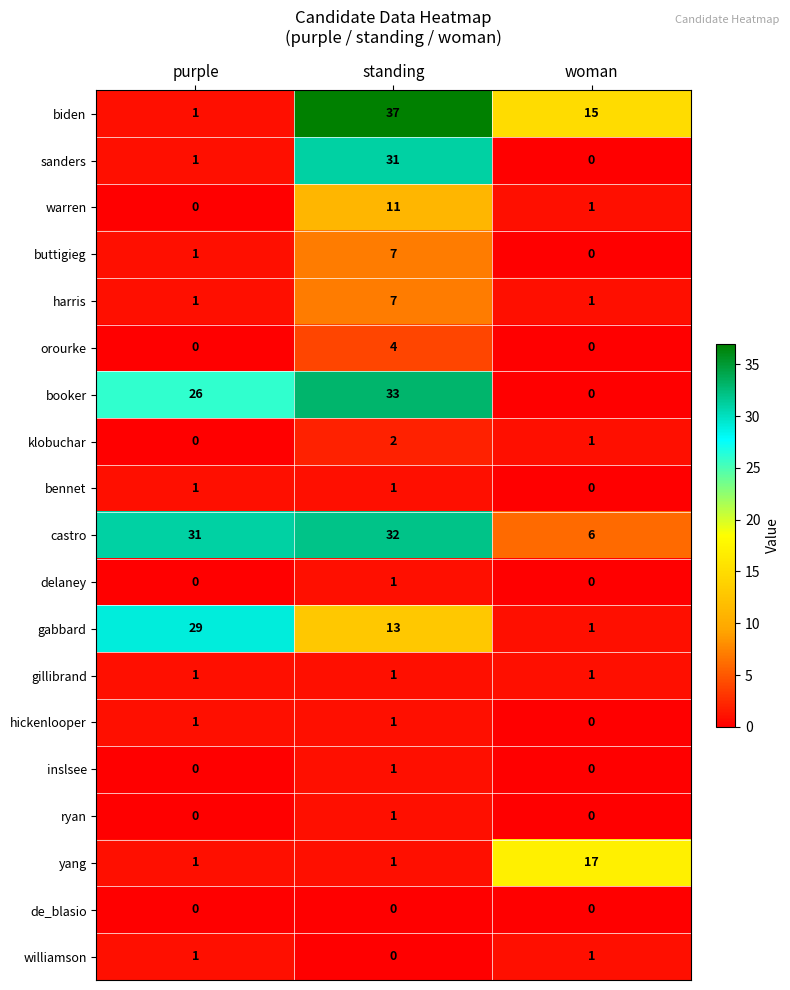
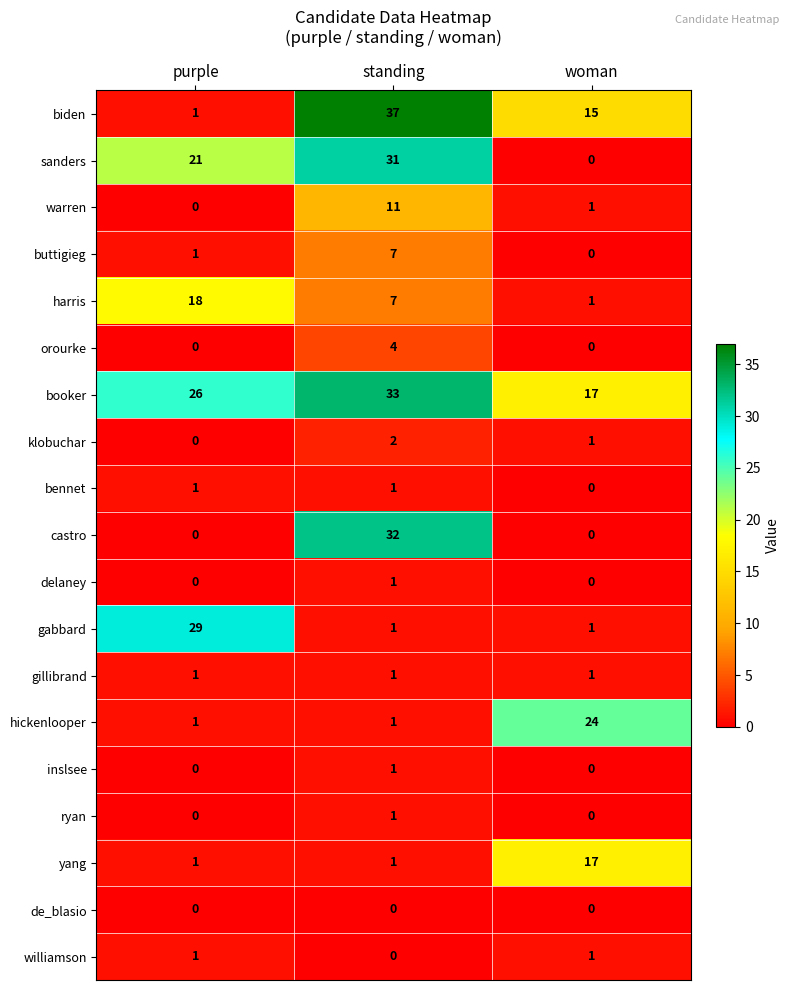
sanders, purple: 1 -> 21
harris, purple: 1 -> 18
booker, woman: 0 -> 17
castro, purple: 31 -> 0
castro, woman: 6 -> 0
gabbard, standing: 13 -> 1
hickenlooper, woman: 0 -> 24
